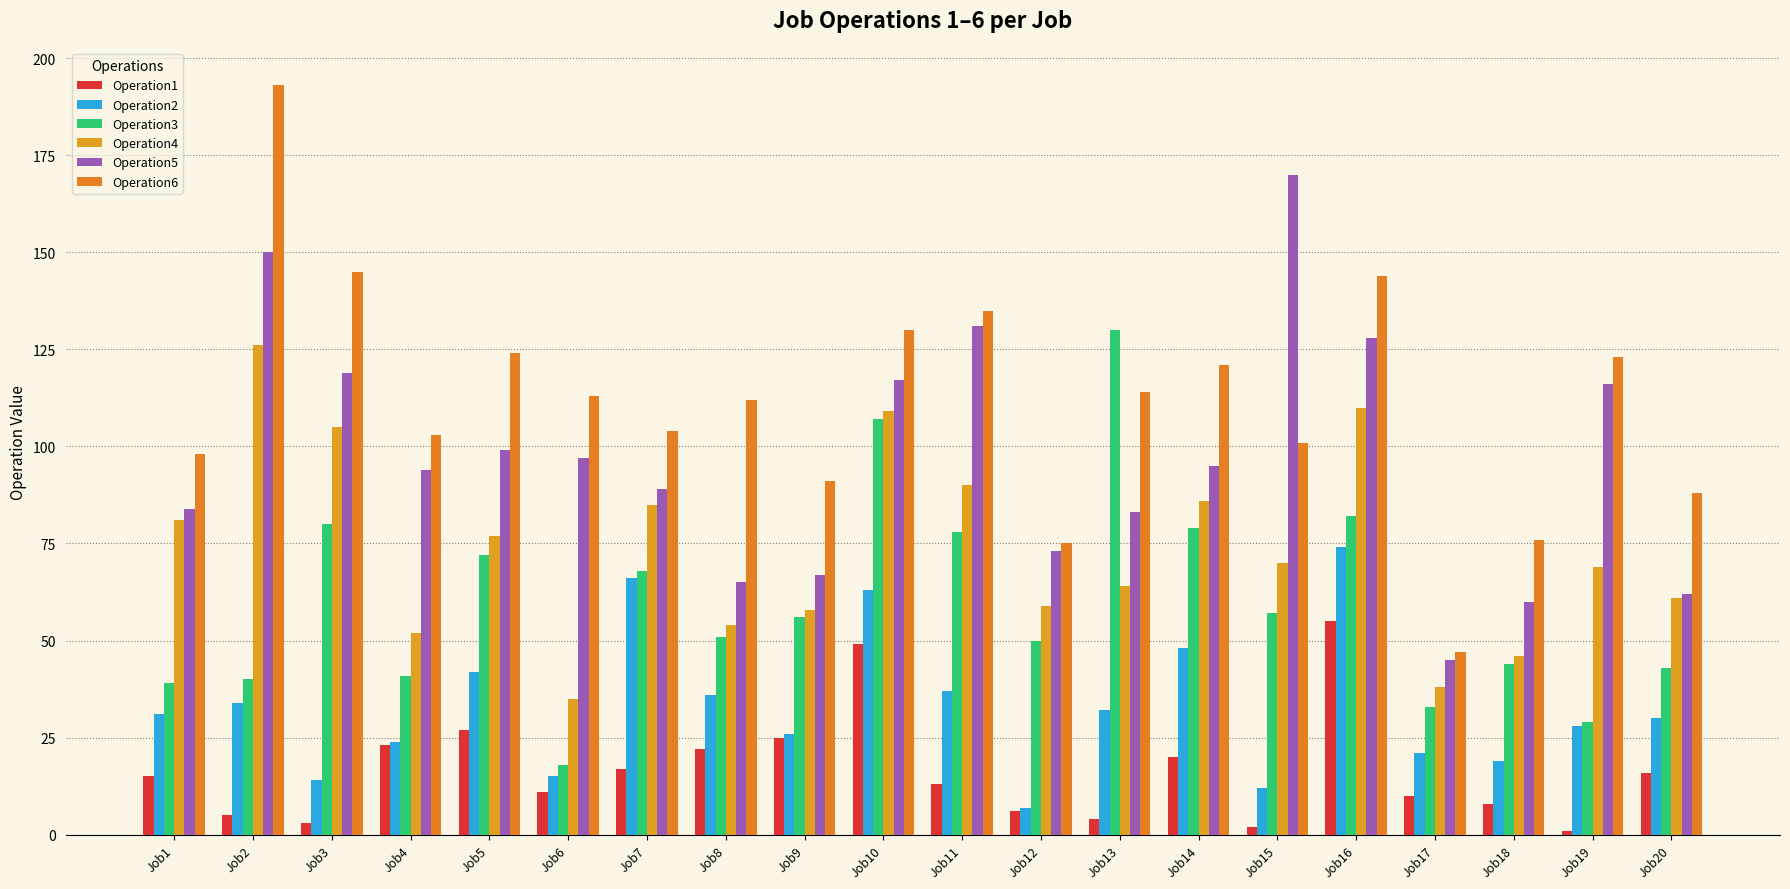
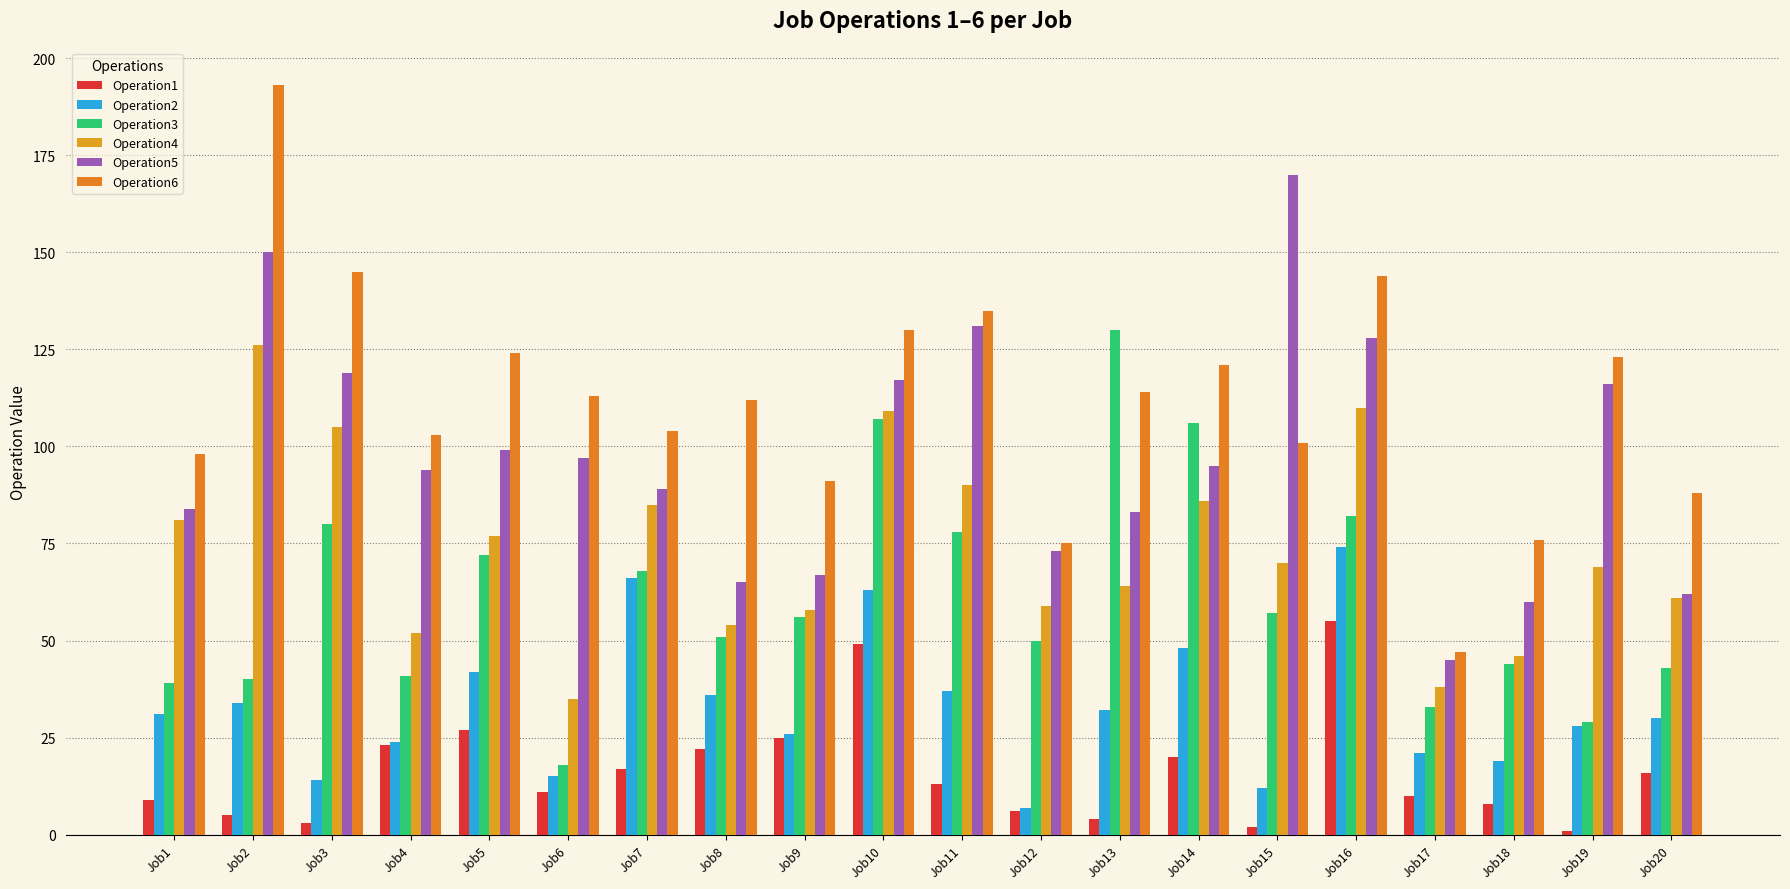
Operation1, Job1: 15 -> 9
Operation3, Job14: 79 -> 106
